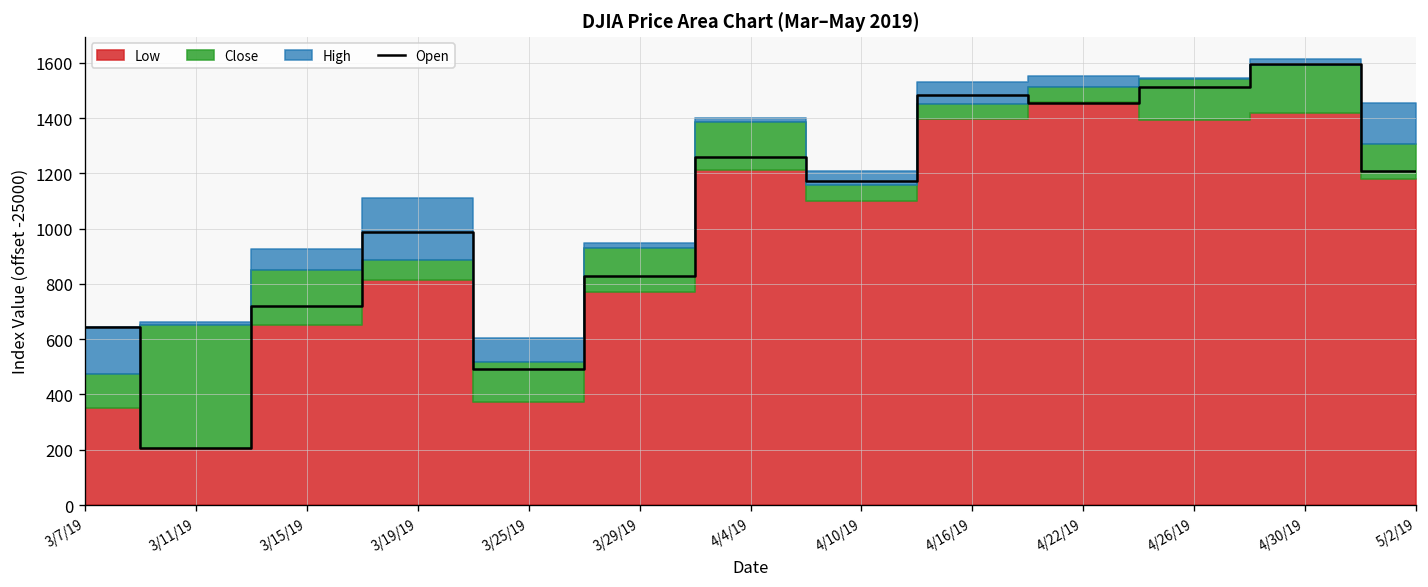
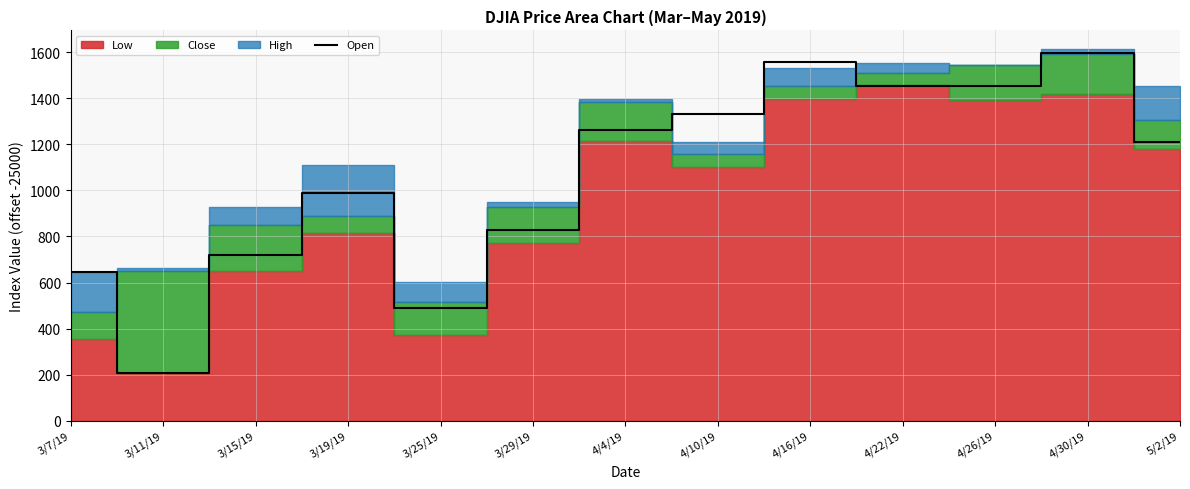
Open, 4/10/19: 1170 -> 1330
Open, 4/16/19: 1480 -> 1560
Open, 4/26/19: 1510 -> 1450
